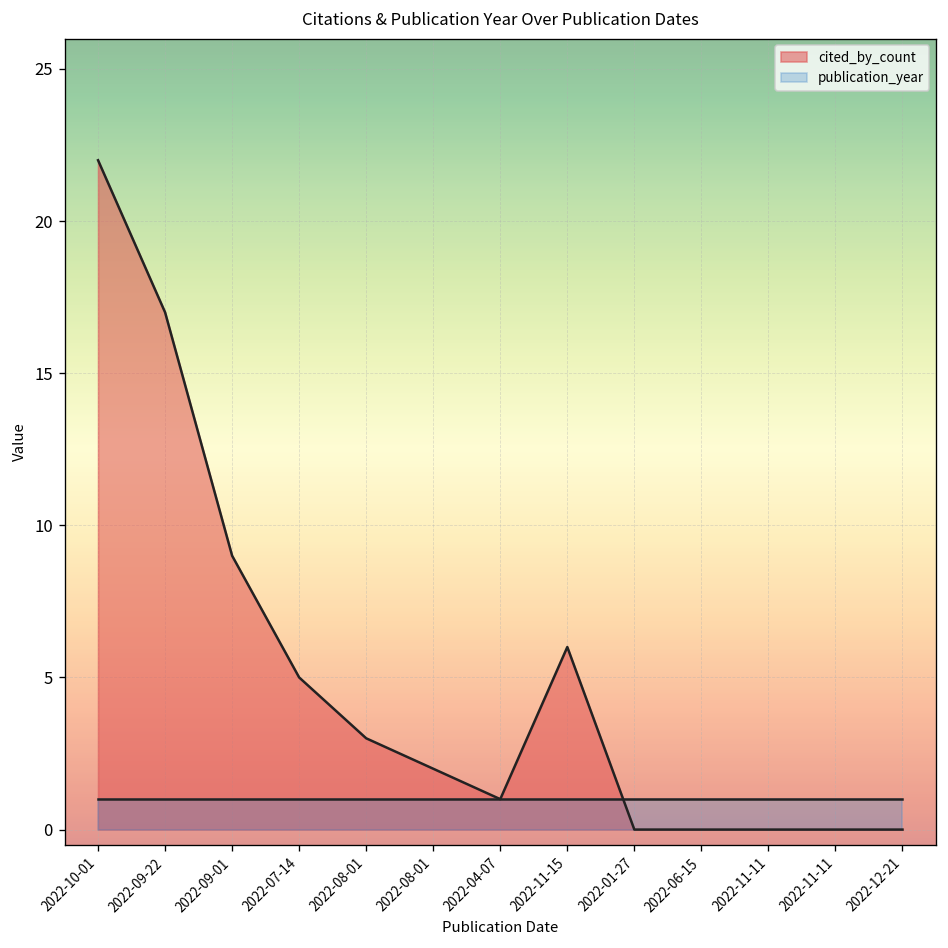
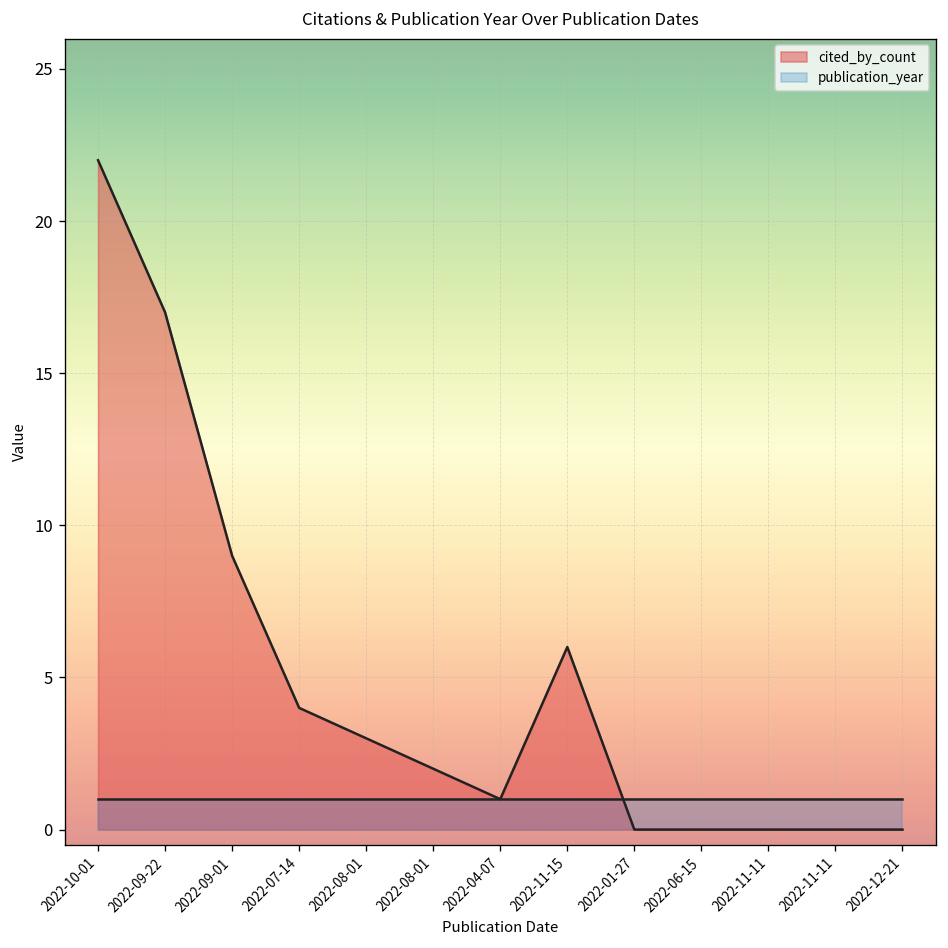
cited_by_count, 2022-07-14: 5 -> 4
